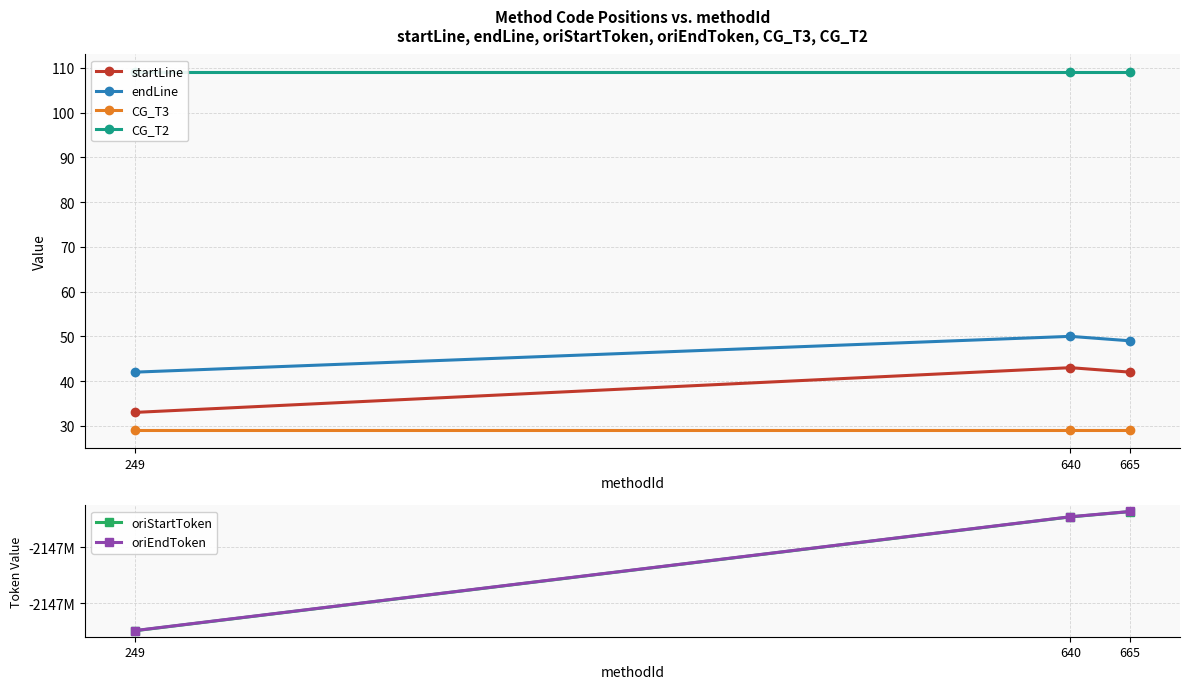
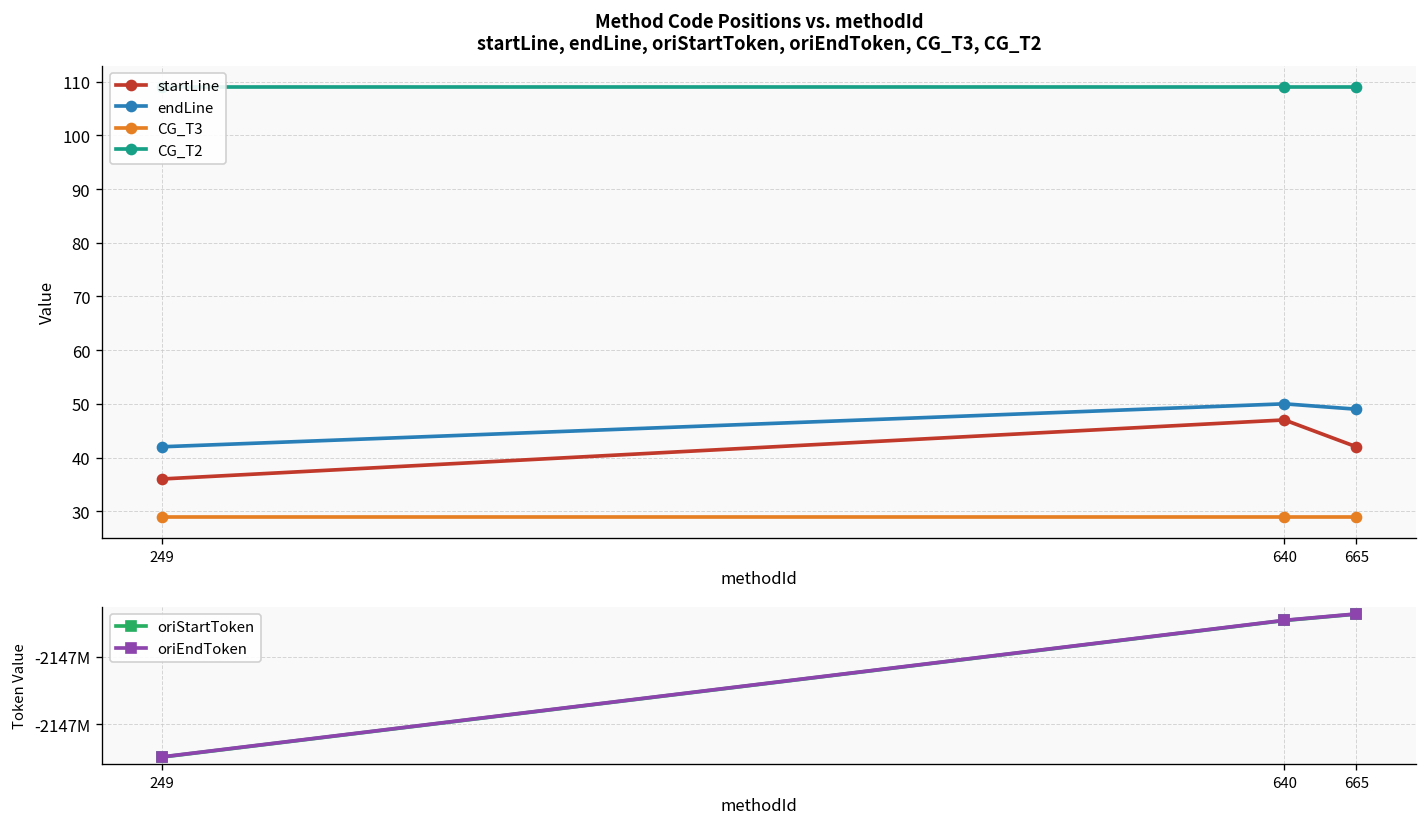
Method Code Positions vs. methodId startLine, endLine, oriStartToken, oriEndToken, CG_T3, CG_T2, startLine, 249: 33 -> 36
Method Code Positions vs. methodId startLine, endLine, oriStartToken, oriEndToken, CG_T3, CG_T2, startLine, 640: 43 -> 47
